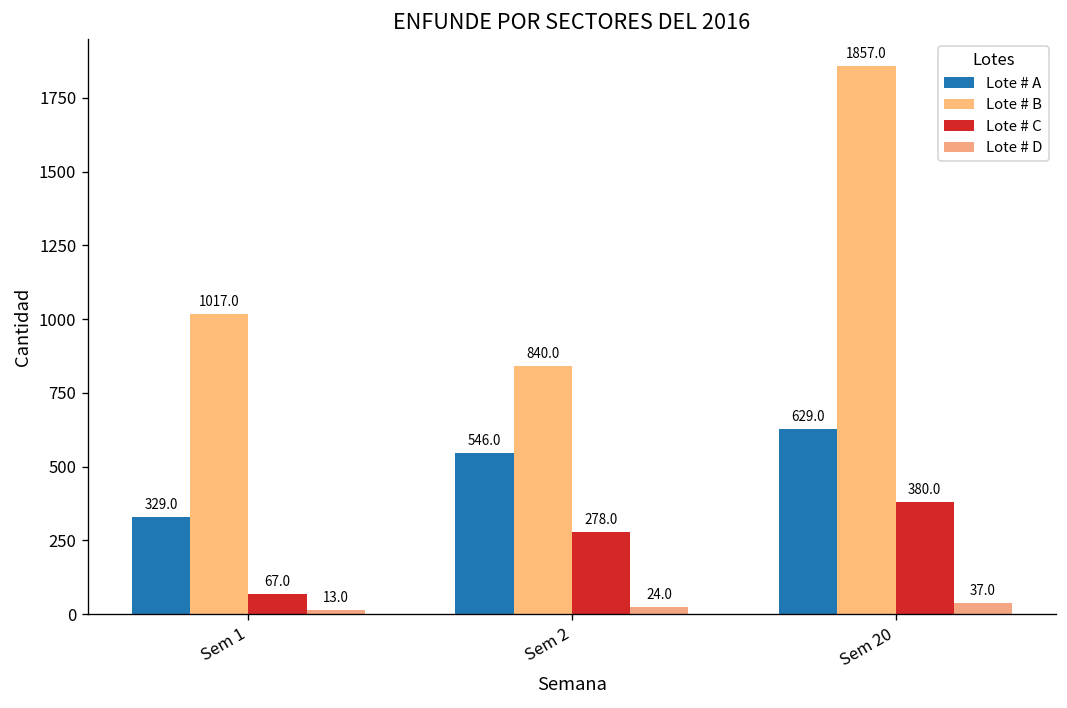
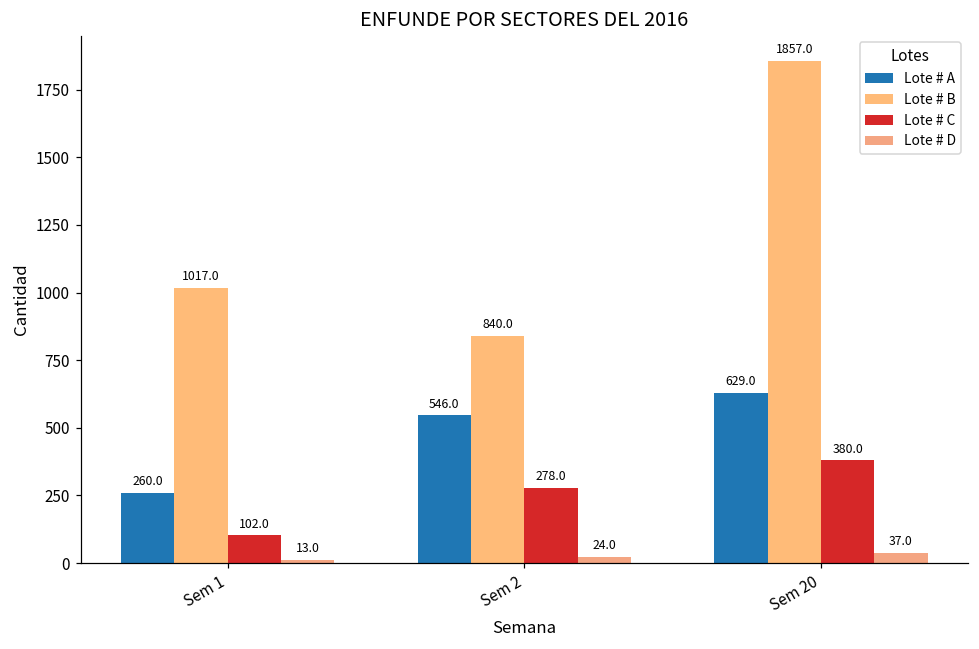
Lote # A, Sem 1: 329.0 -> 260.0
Lote # C, Sem 1: 67.0 -> 102.0
